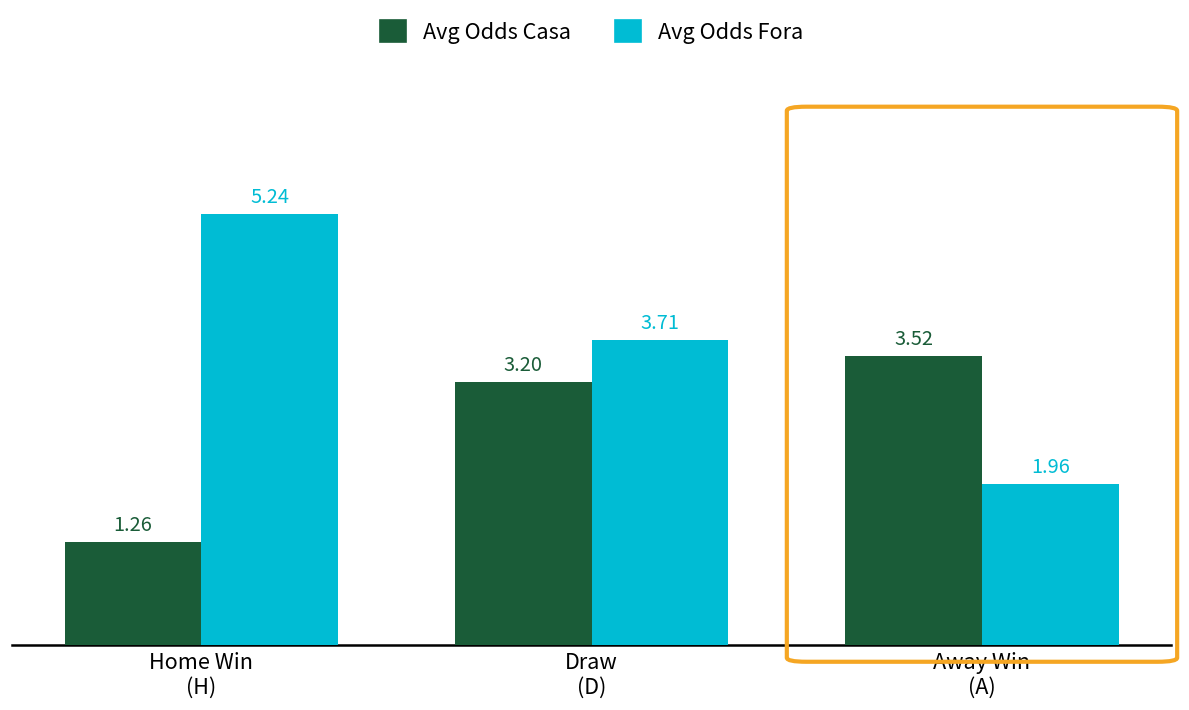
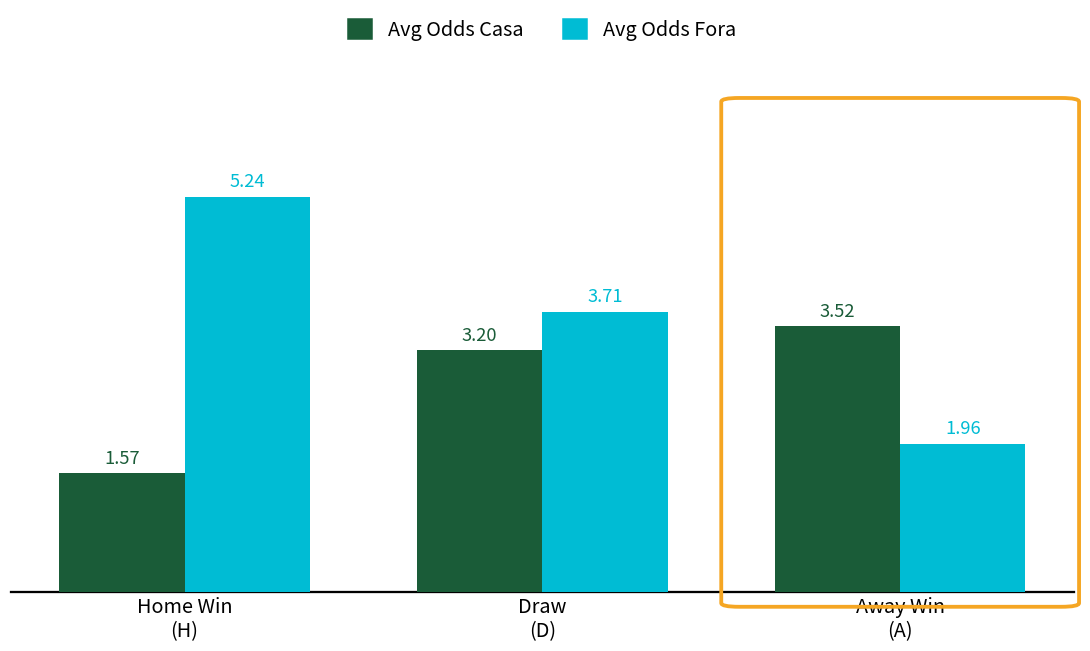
Avg Odds Casa, Home Win (H): 1.26 -> 1.57
